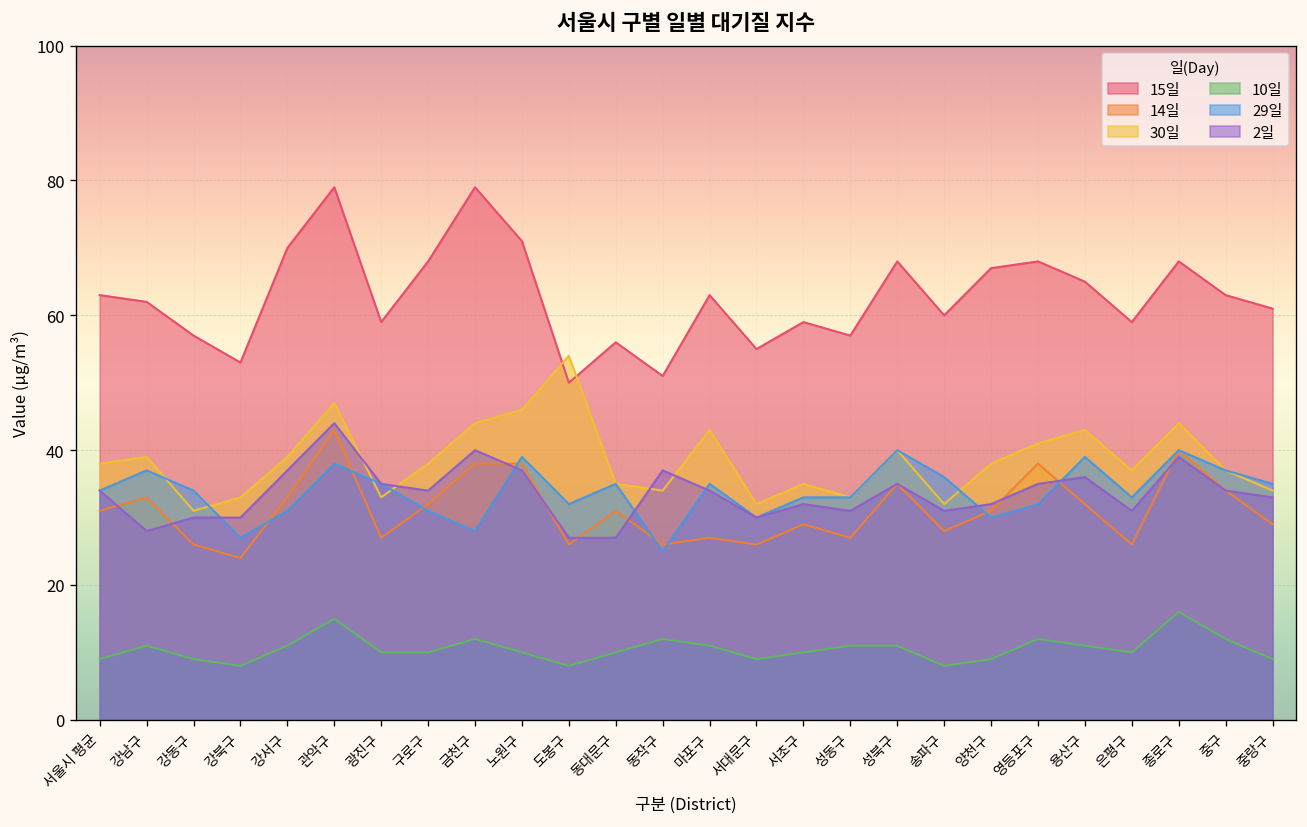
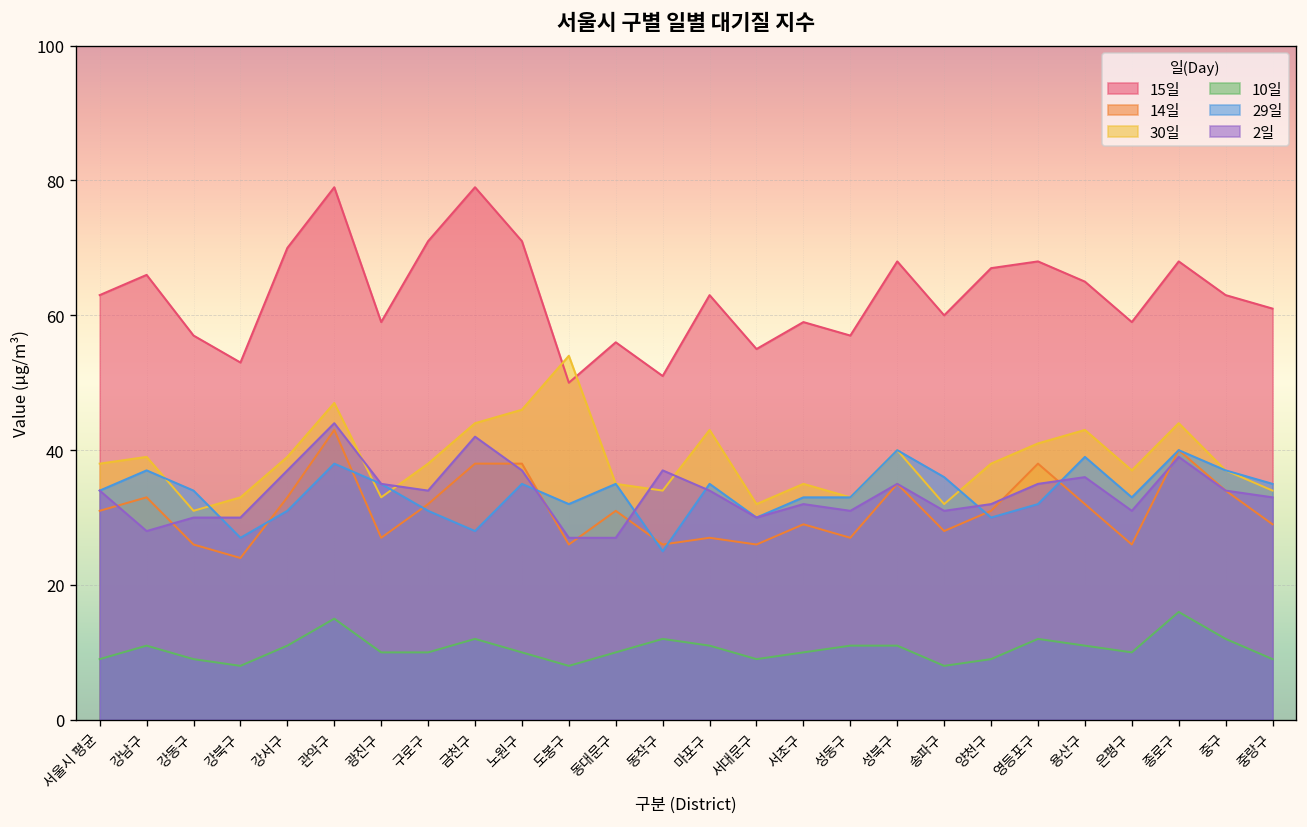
15일, 강남구: 62 -> 66
15일, 구로구: 68 -> 71
2일, 금천구: 40 -> 42
29일, 노원구: 39 -> 35
